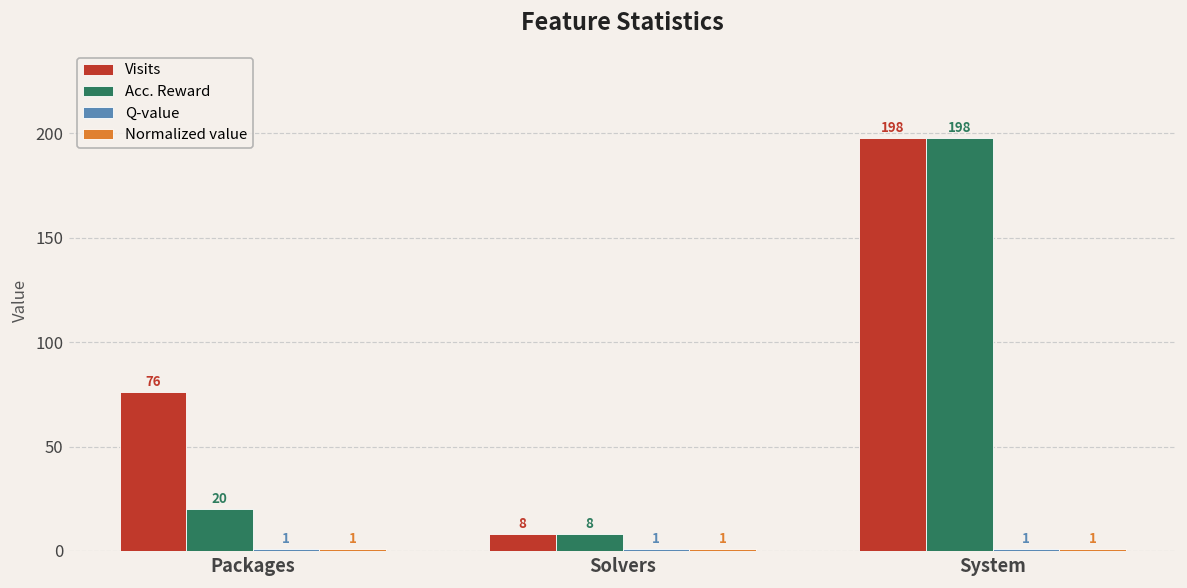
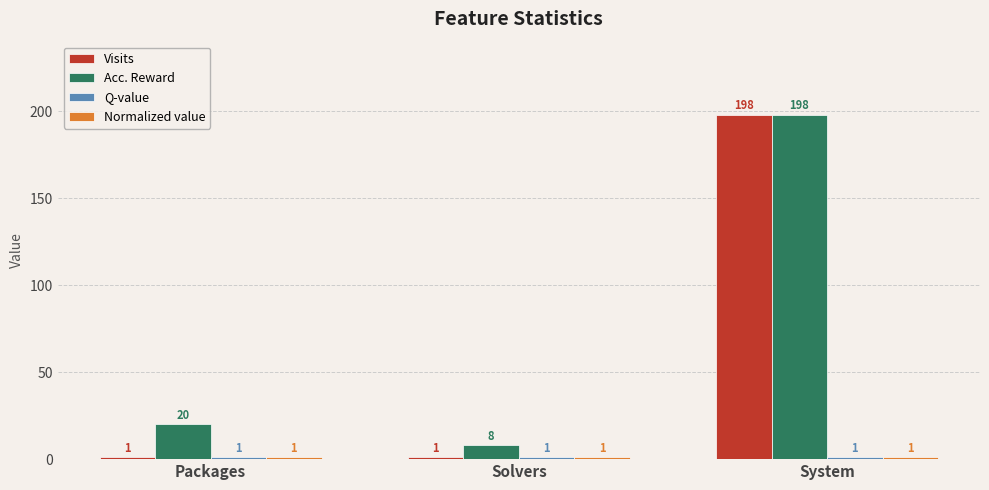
Visits, Packages: 76 -> 1
Visits, Solvers: 8 -> 1
